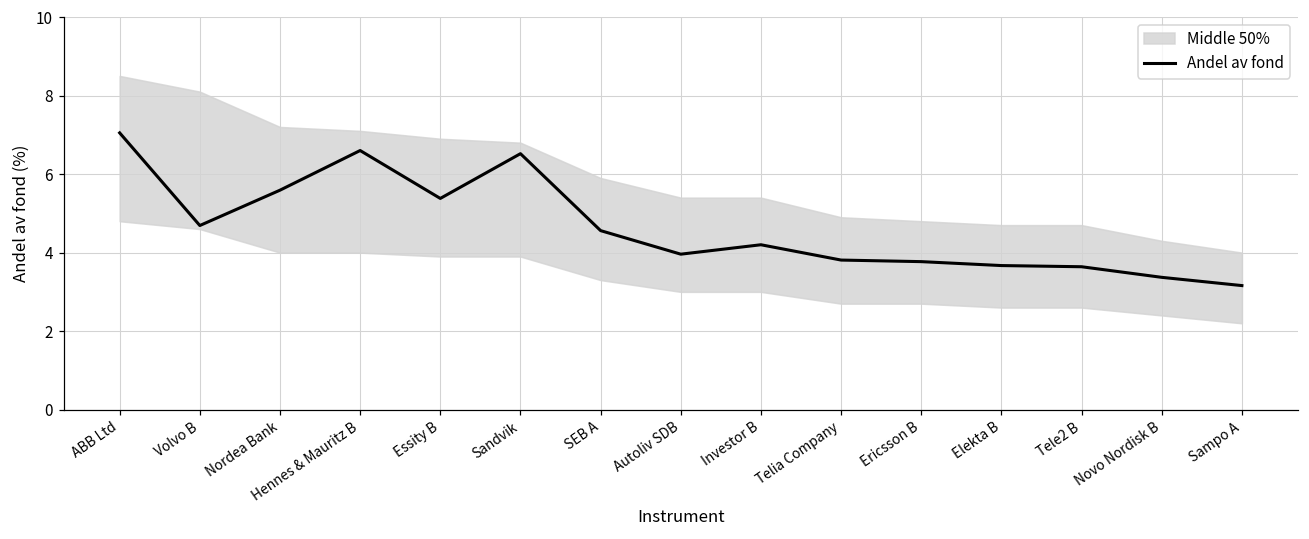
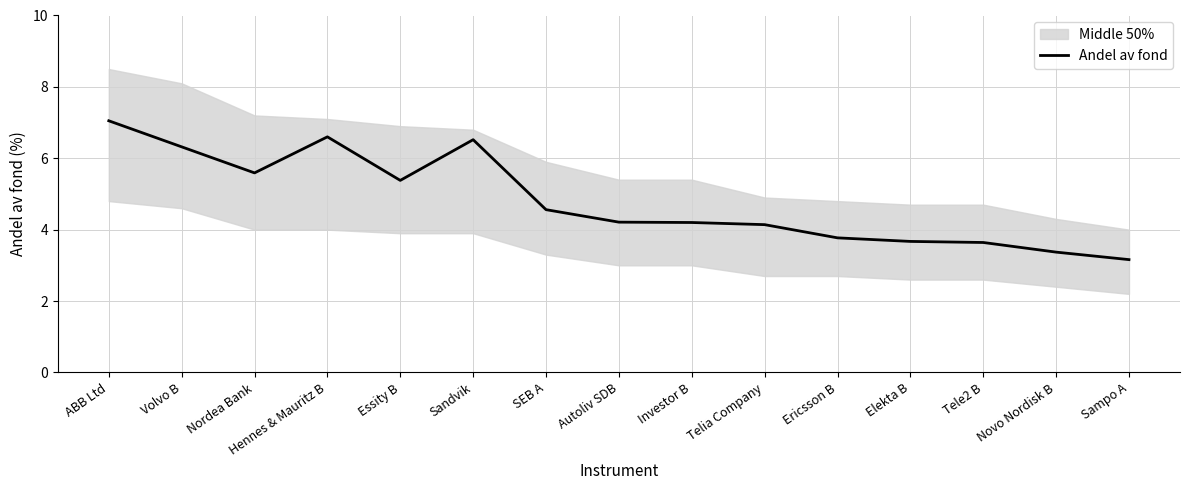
Andel av fond, Volvo B: 4.7 -> 6.3
Andel av fond, Autoliv SDB: 4.0 -> 4.2
Andel av fond, Telia Company: 3.8 -> 4.1
